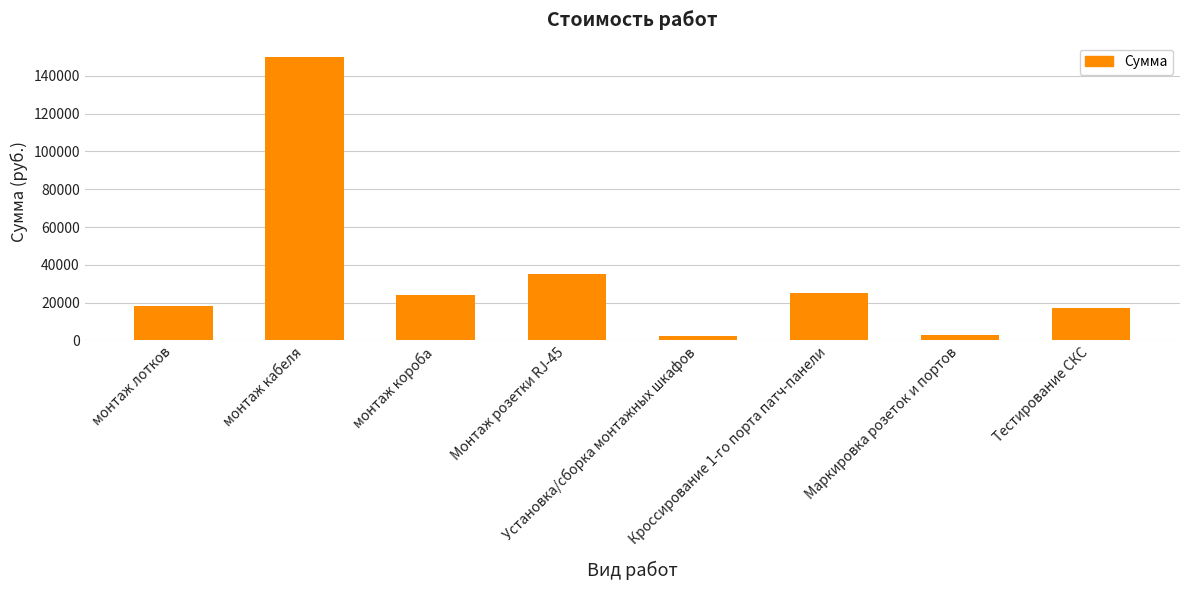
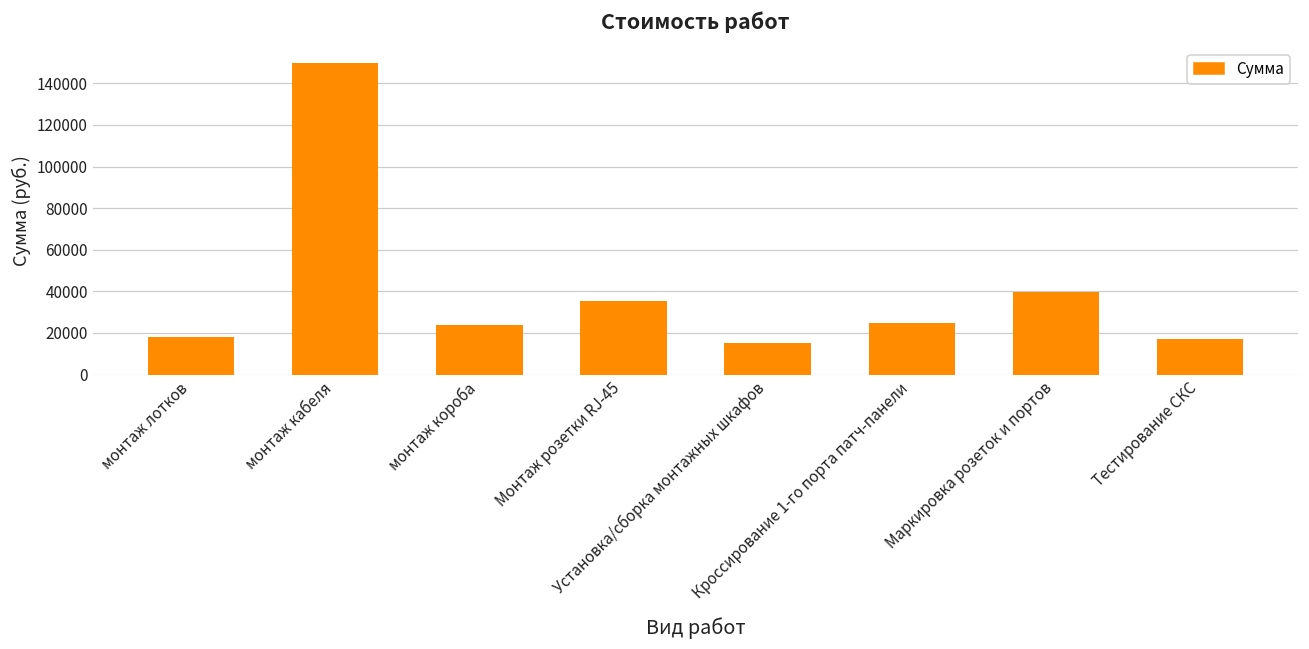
Установка/сборка монтажных шкафов: 3000 -> 15000
Маркировка розеток и портов: 3000 -> 39000
